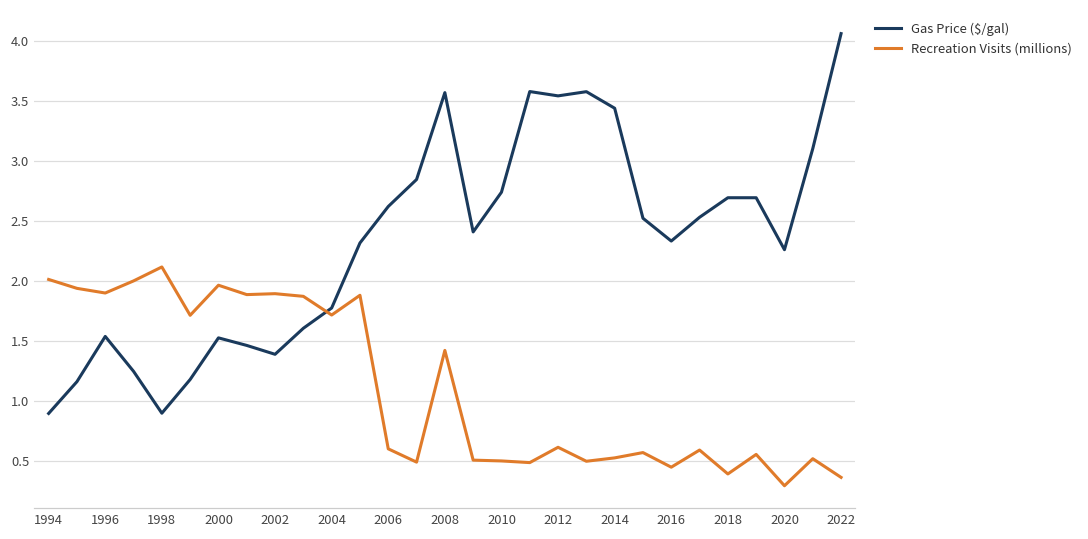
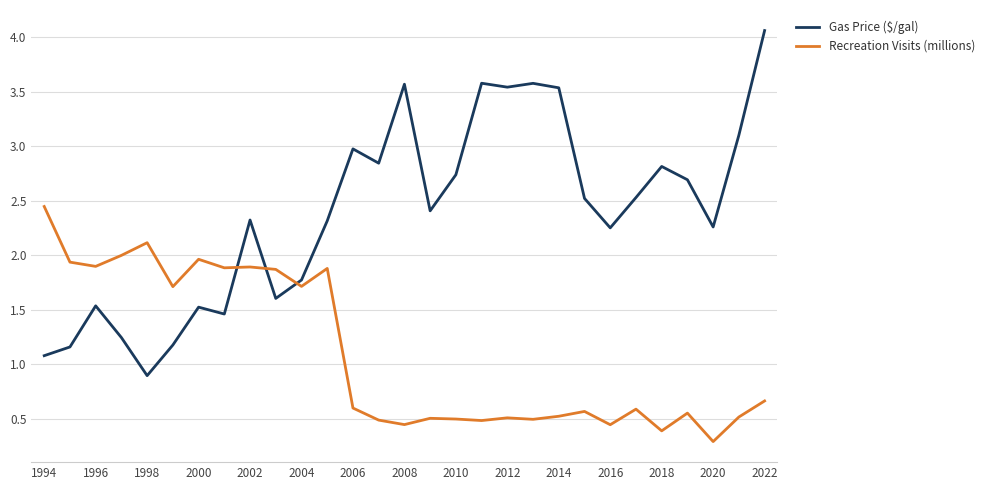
Gas Price ($/gal), 1994: 0.89 -> 1.08
Recreation Visits (millions), 1994: 2.01 -> 2.45
Gas Price ($/gal), 2002: 1.39 -> 2.32
Gas Price ($/gal), 2006: 2.62 -> 2.97
Recreation Visits (millions), 2008: 1.42 -> 0.45
Recreation Visits (millions), 2012: 0.61 -> 0.51
Gas Price ($/gal), 2014: 3.44 -> 3.53
Gas Price ($/gal), 2016: 2.33 -> 2.25
Gas Price ($/gal), 2018: 2.69 -> 2.81
Recreation Visits (millions), 2022: 0.36 -> 0.66
